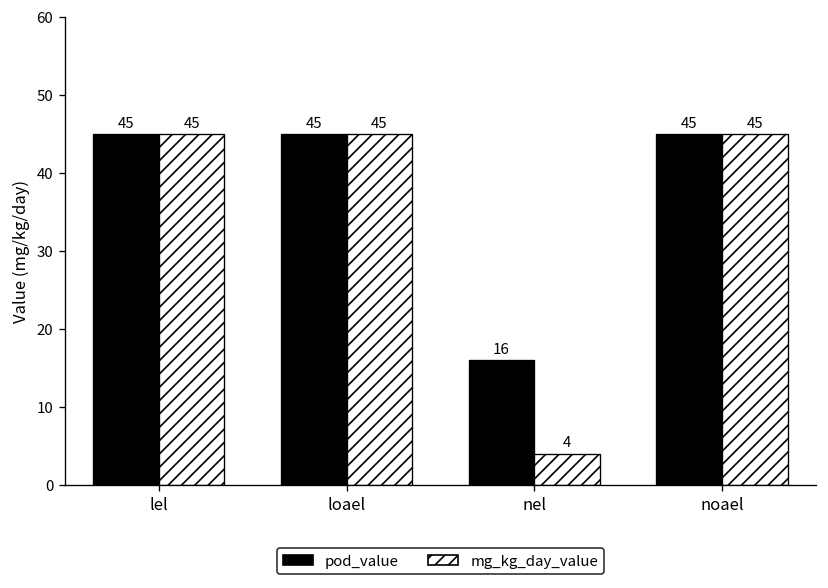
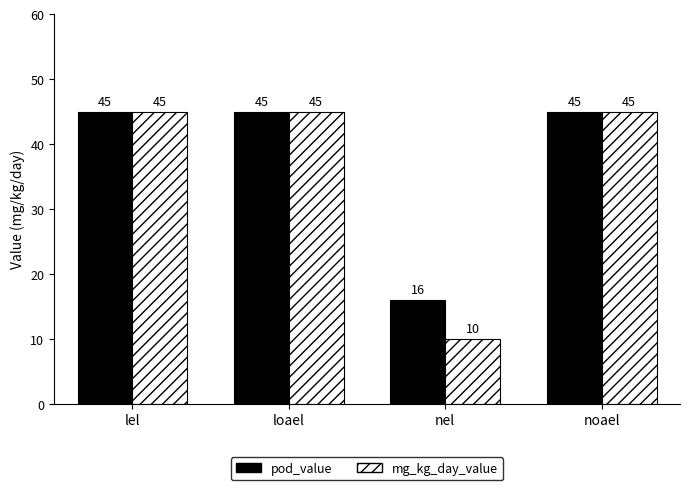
mg_kg_day_value, nel: 4 -> 10
